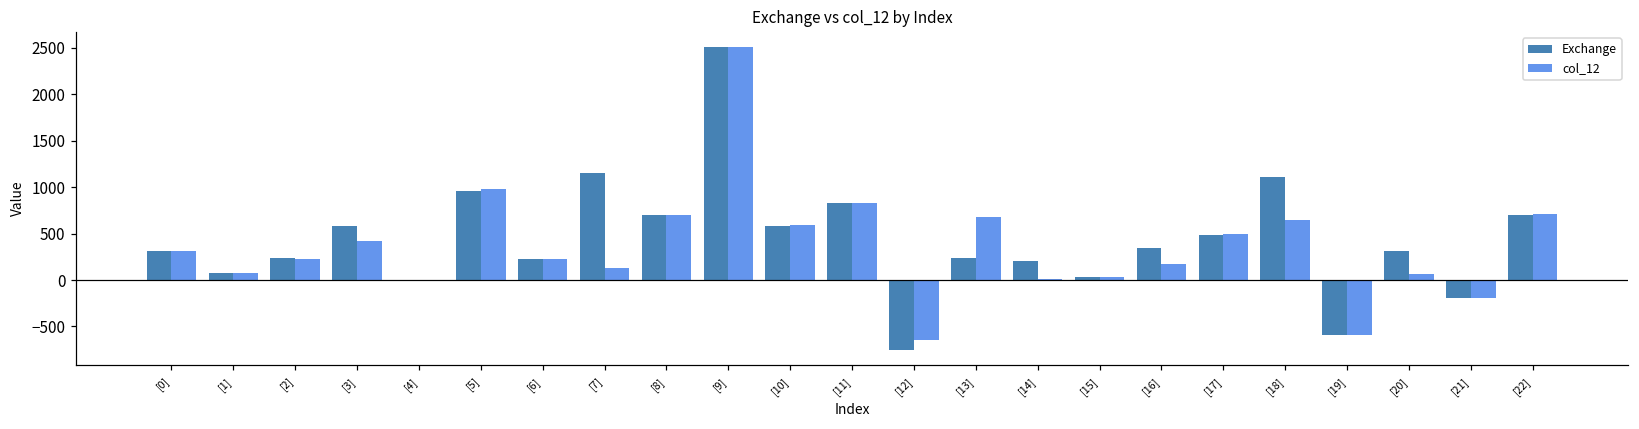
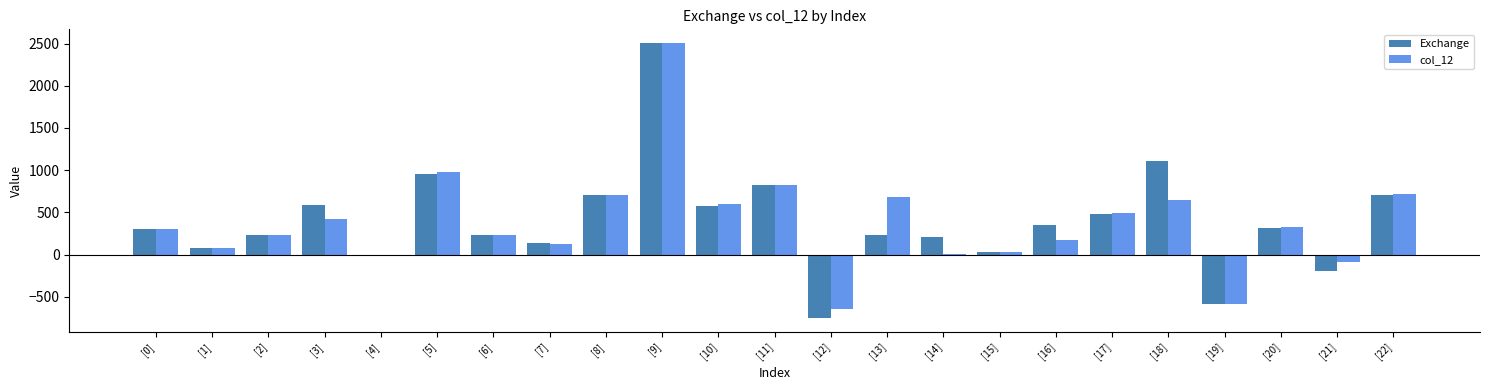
Exchange, [7]: 1100 -> 100
col_12, [20]: 100 -> 300
col_12, [21]: -200 -> -100
